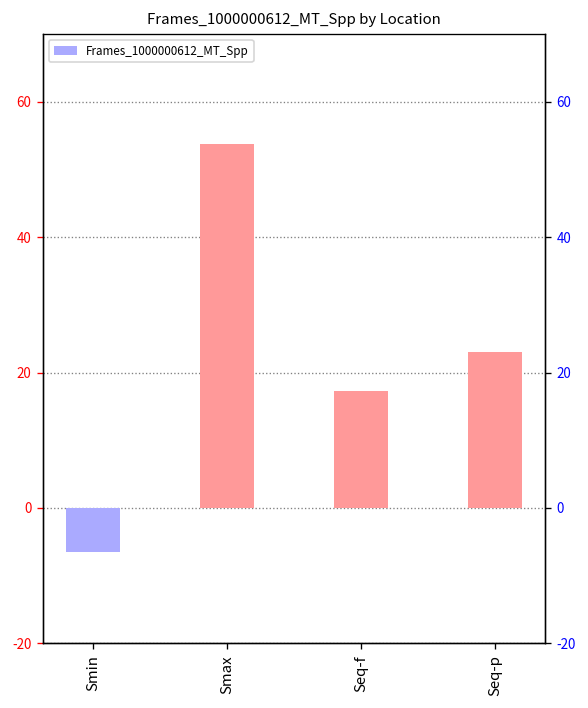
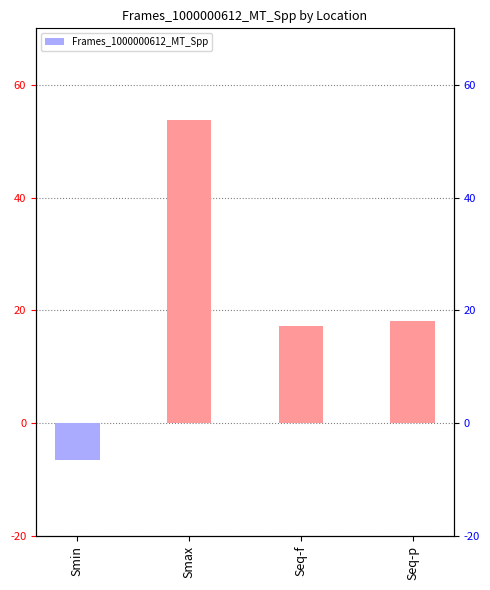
Seq-p: 23 -> 18
